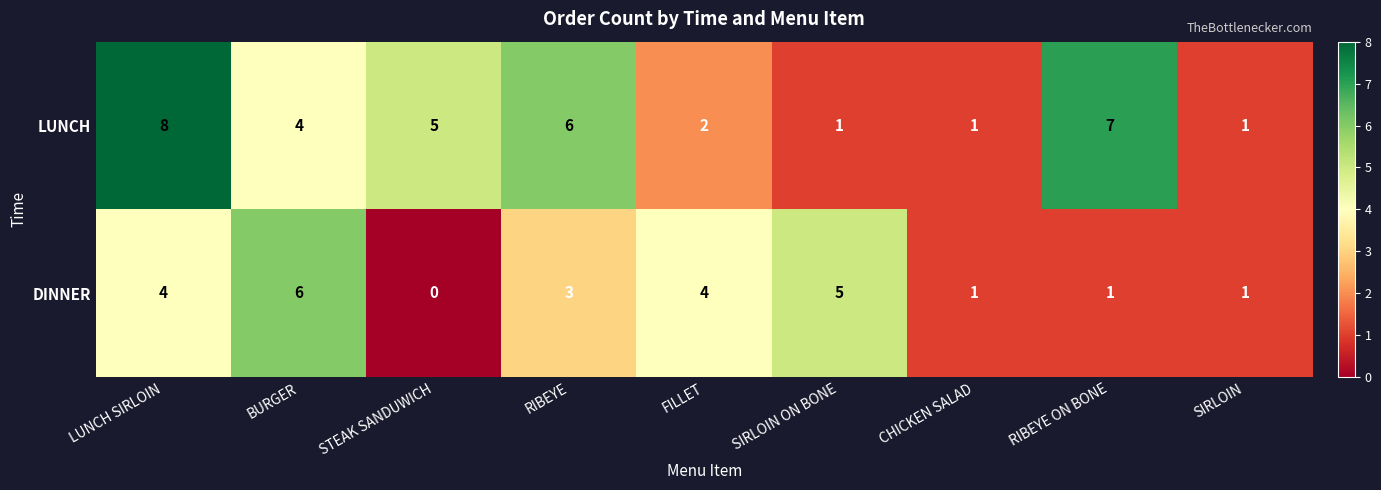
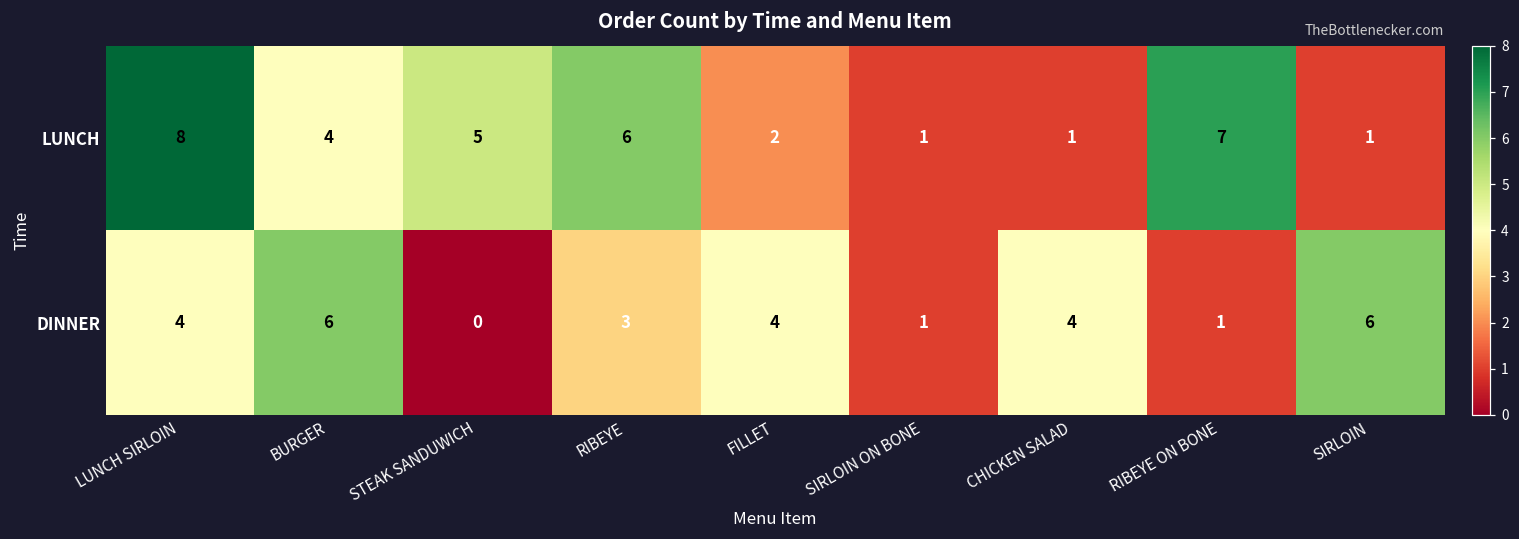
DINNER, SIRLOIN ON BONE: 5 -> 1
DINNER, CHICKEN SALAD: 1 -> 4
DINNER, SIRLOIN: 1 -> 6
